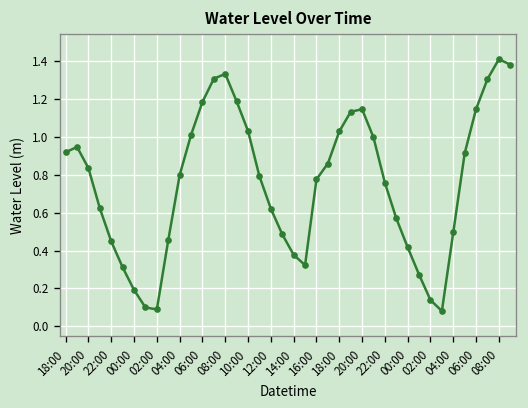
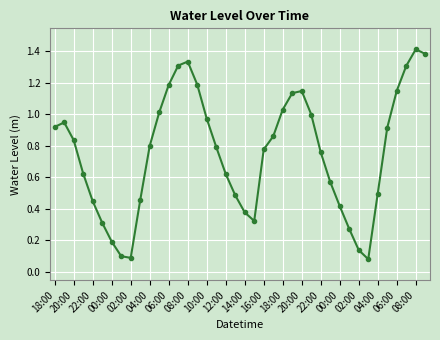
10:00: 1.03 -> 0.97
